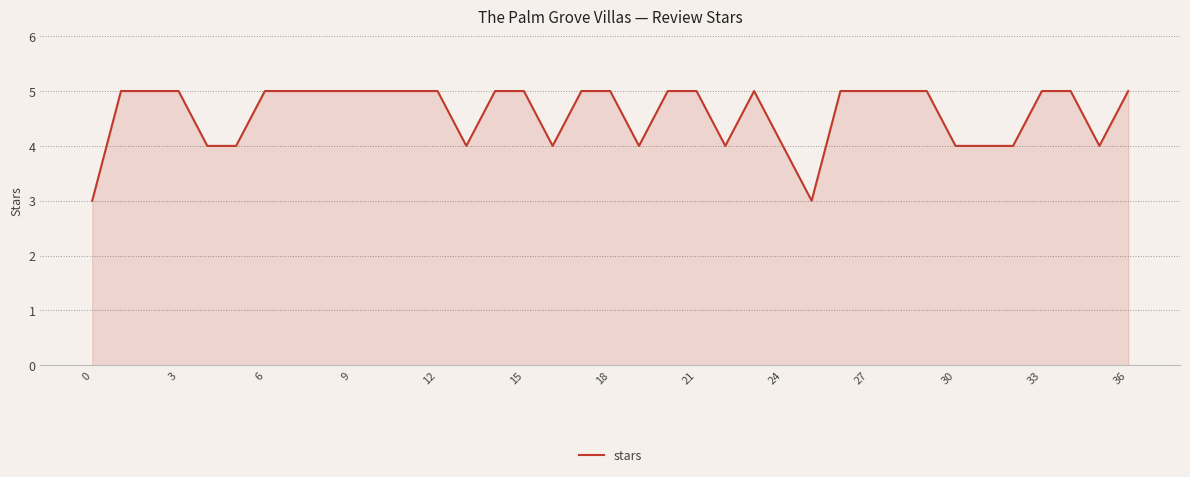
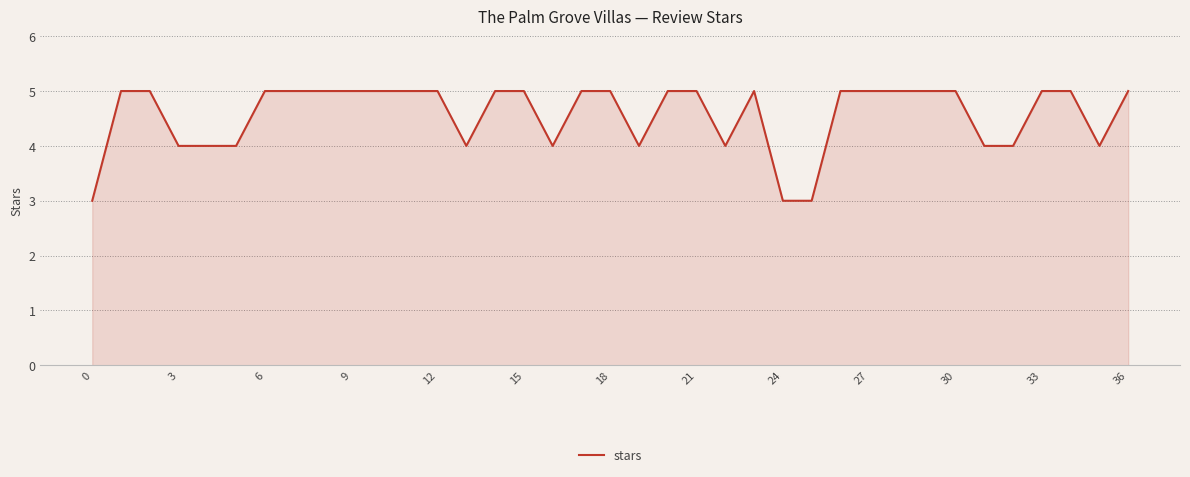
3: 5 -> 4
24: 4 -> 3
30: 4 -> 5
